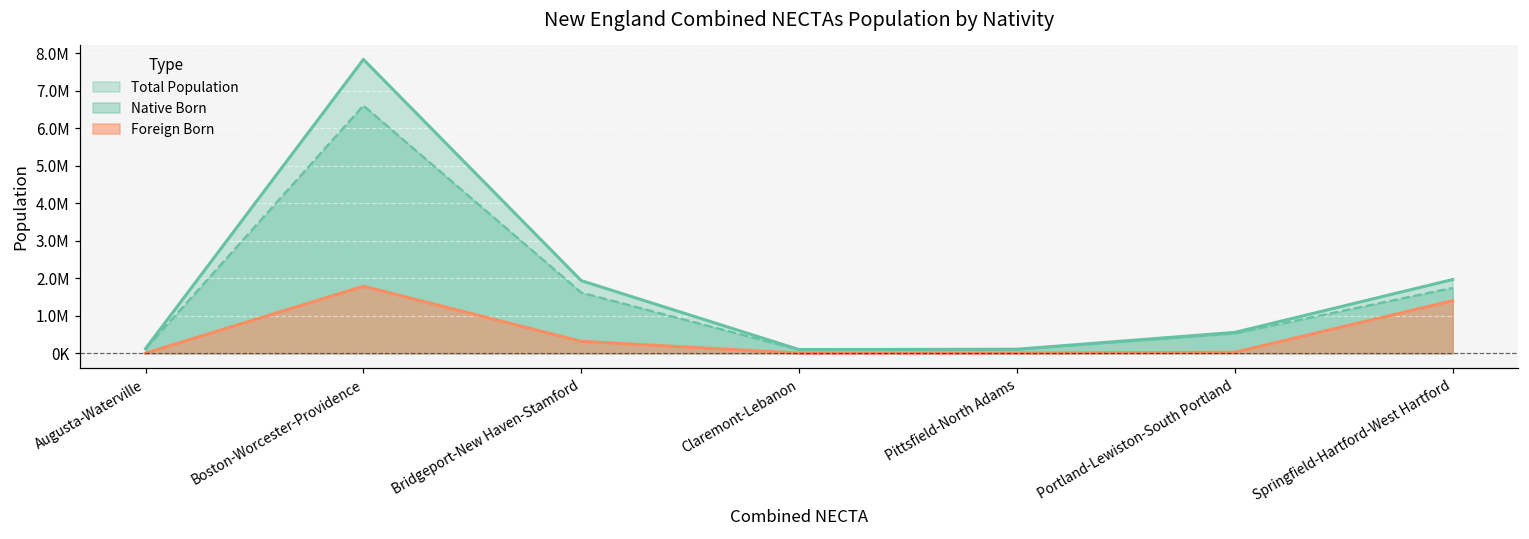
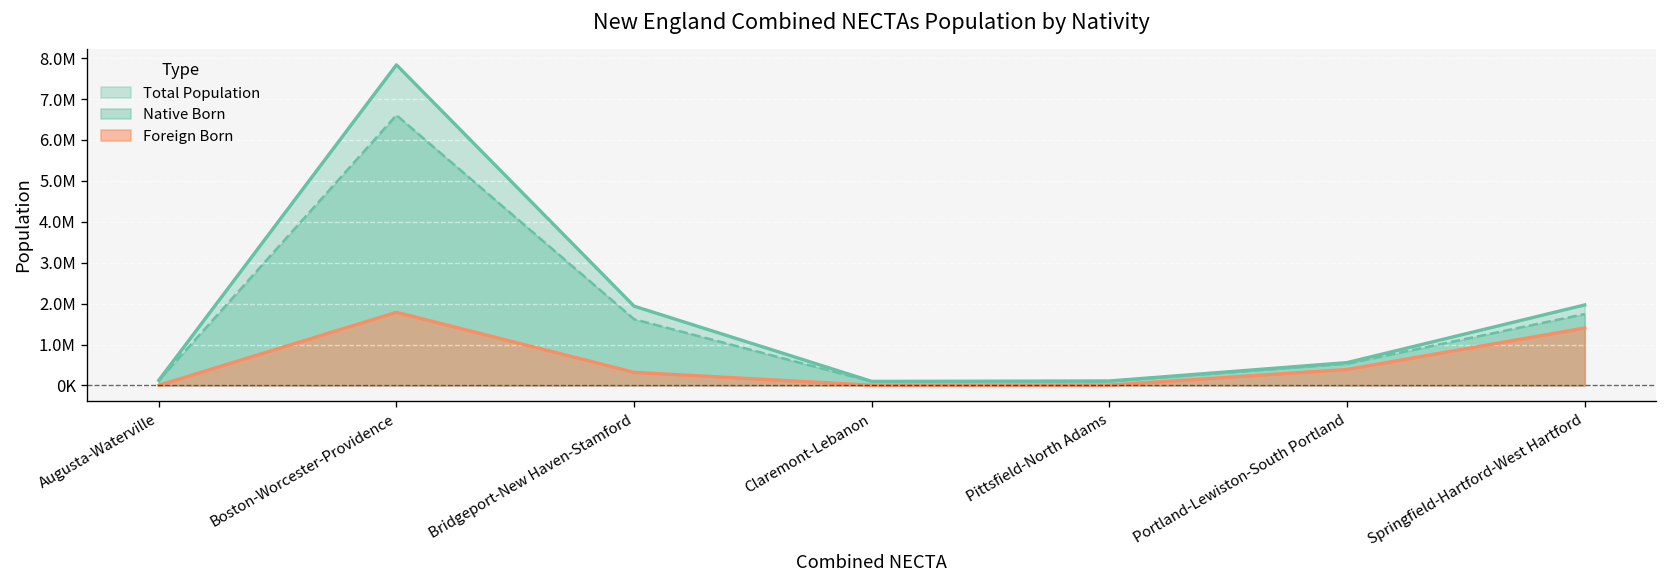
Foreign Born, Portland-Lewiston-South Portland: 0 -> 400000
